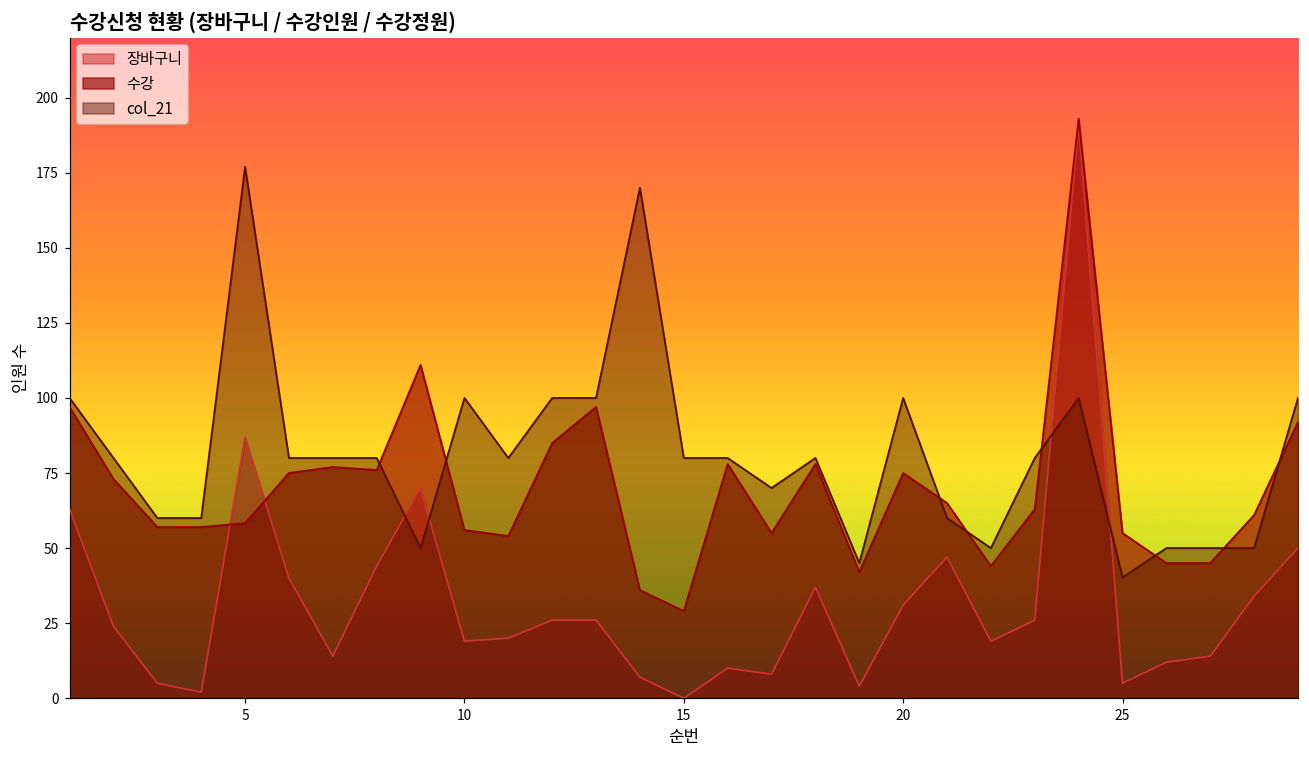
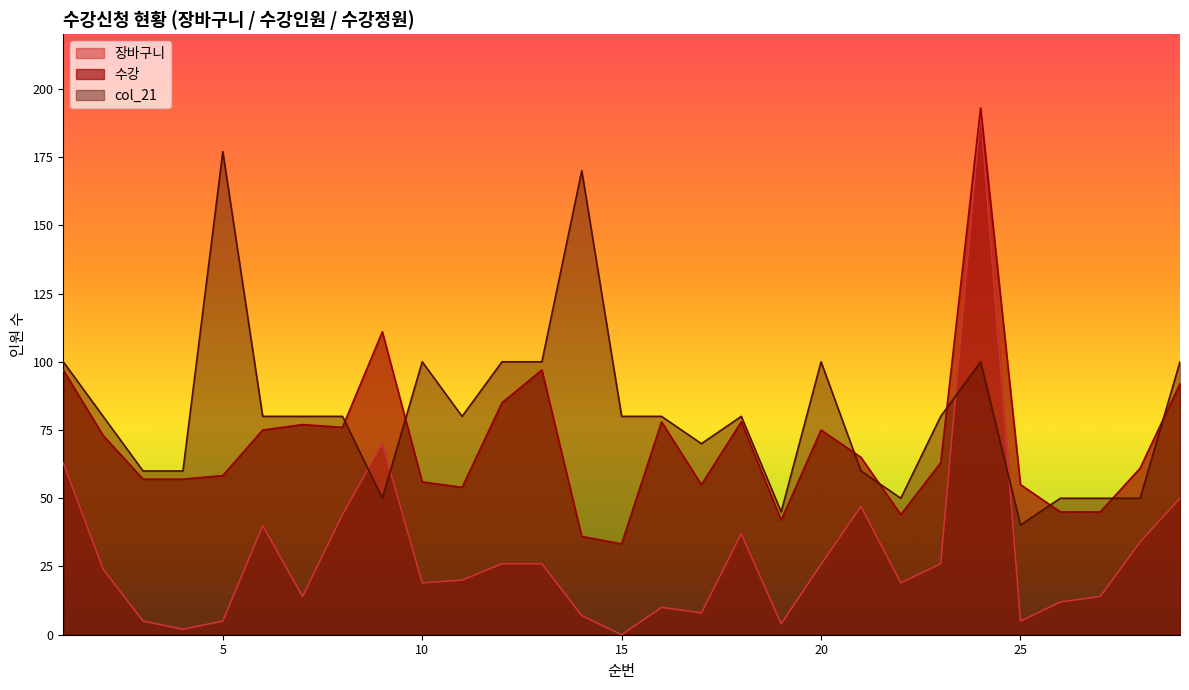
장바구니, 5: 87 -> 5
수강, 15: 29 -> 33
장바구니, 20: 31 -> 26
